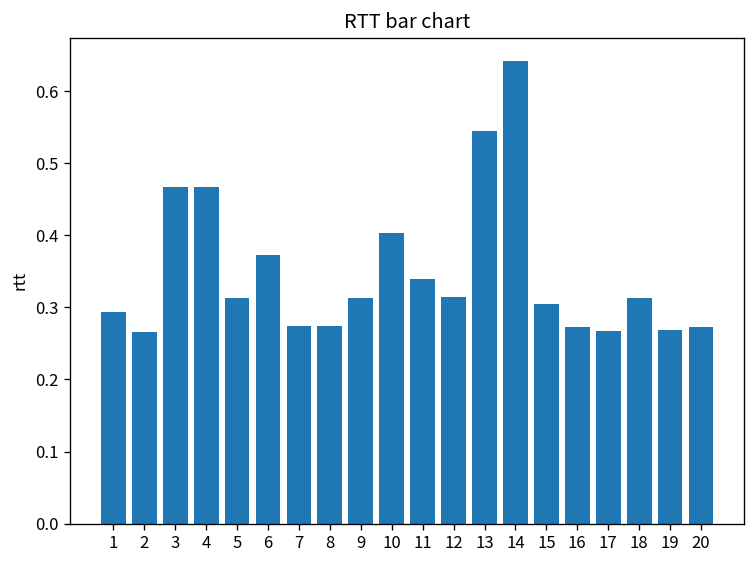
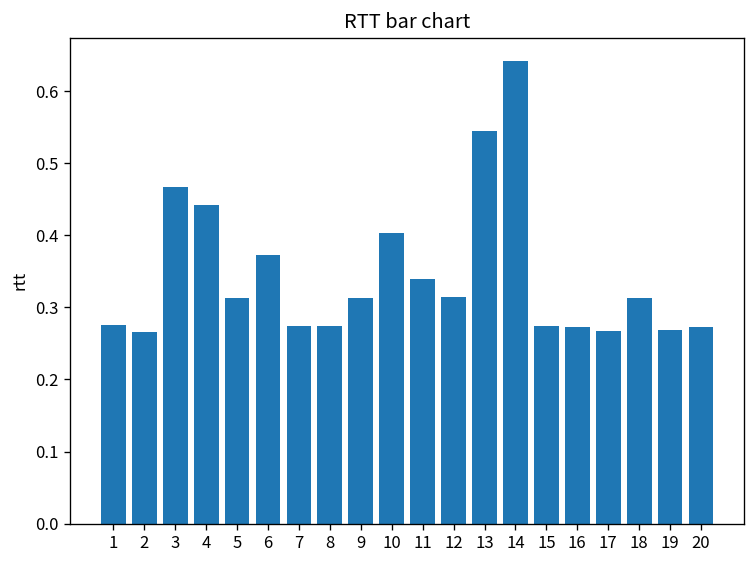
1: 0.29 -> 0.28
4: 0.47 -> 0.44
15: 0.30 -> 0.27
